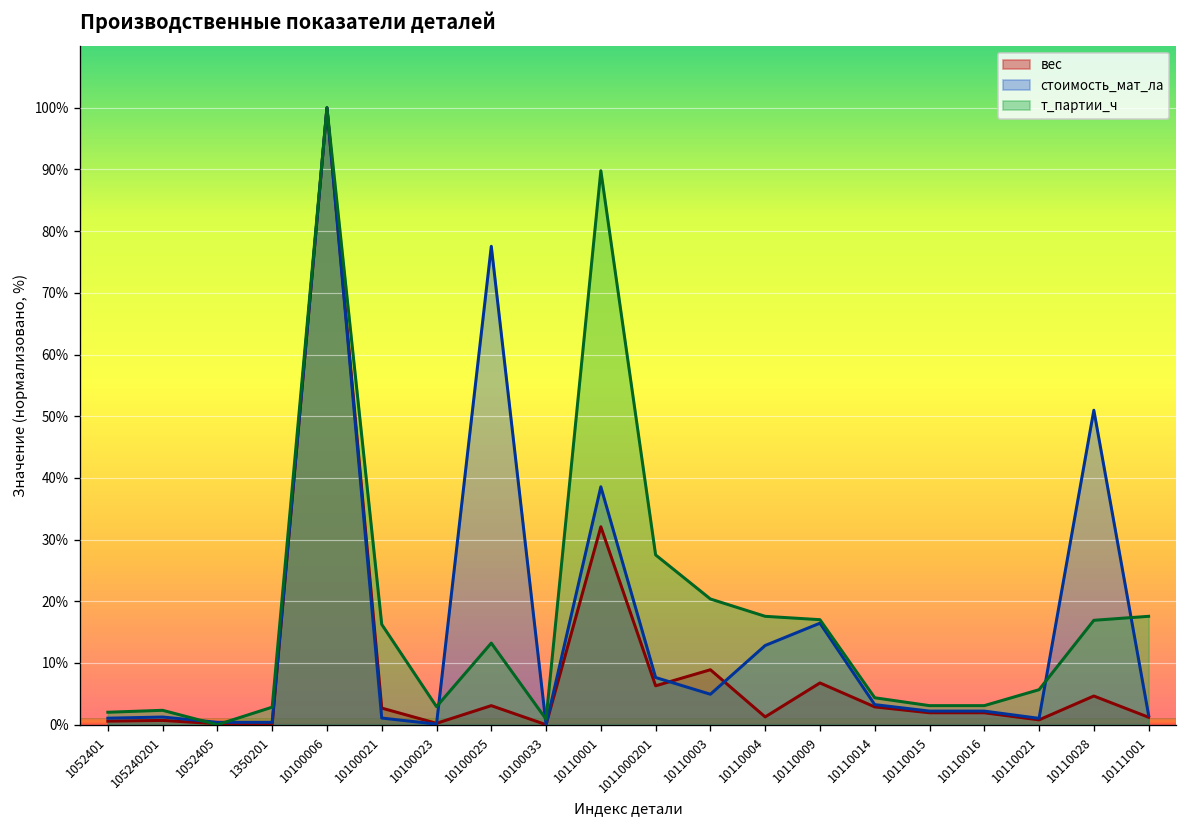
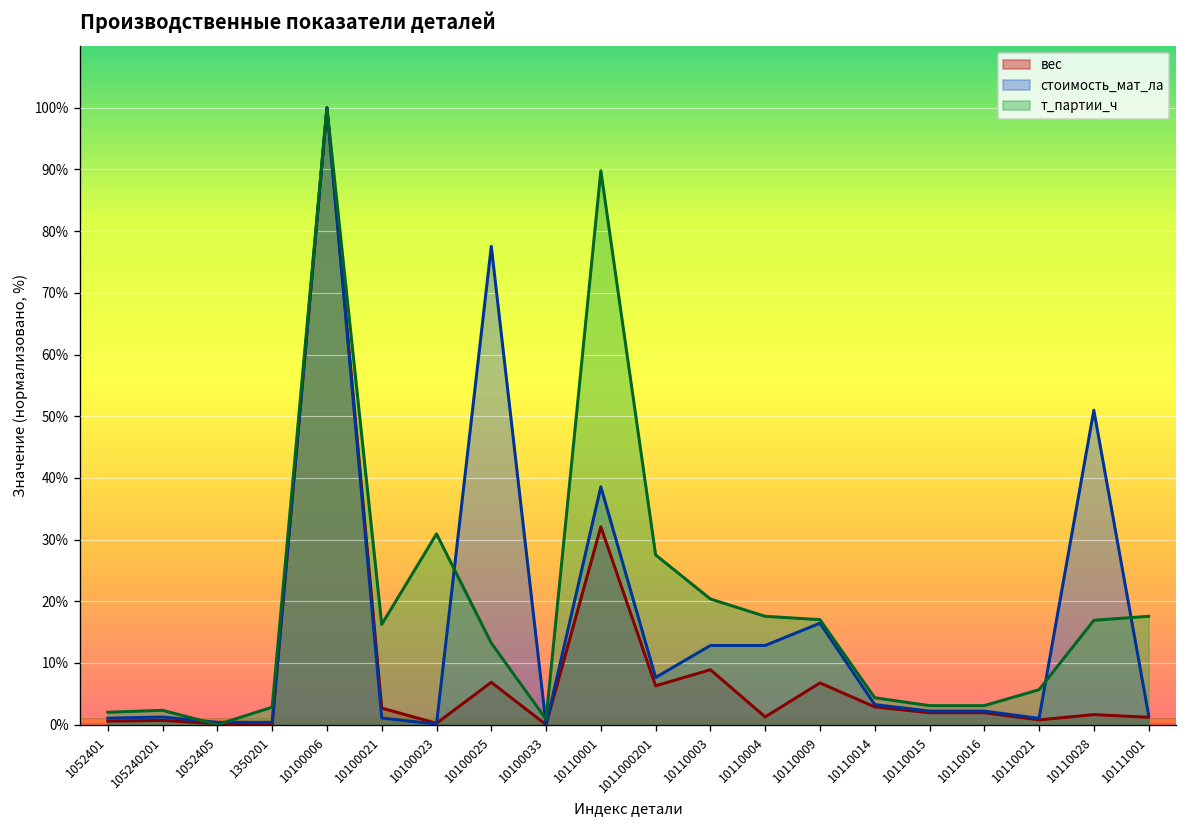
т_партии_ч, 10100023: 3% -> 31%
вес, 10100025: 3% -> 7%
стоимость_мат_ла, 10110003: 5% -> 13%
вес, 10110028: 5% -> 2%
